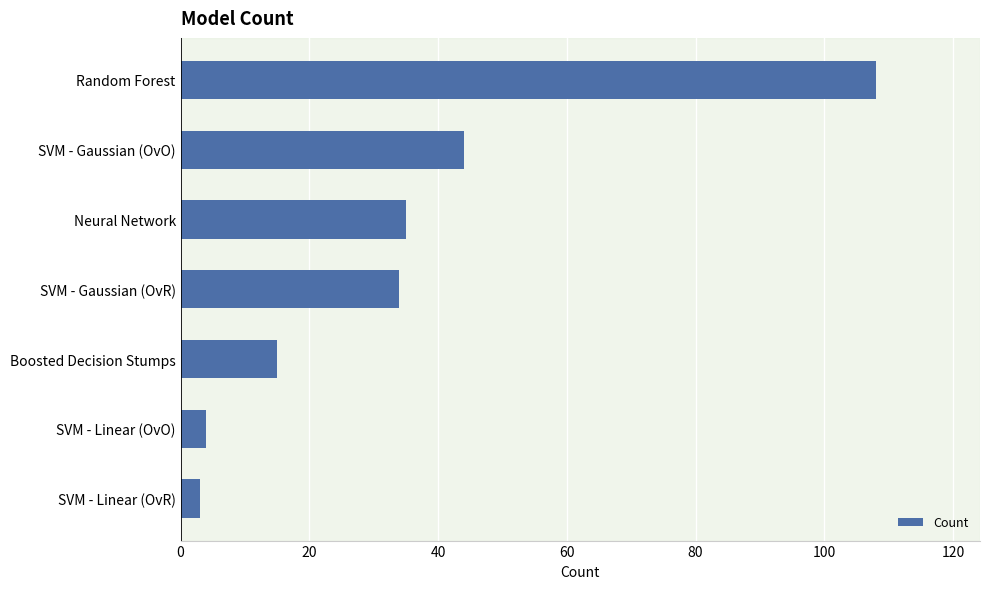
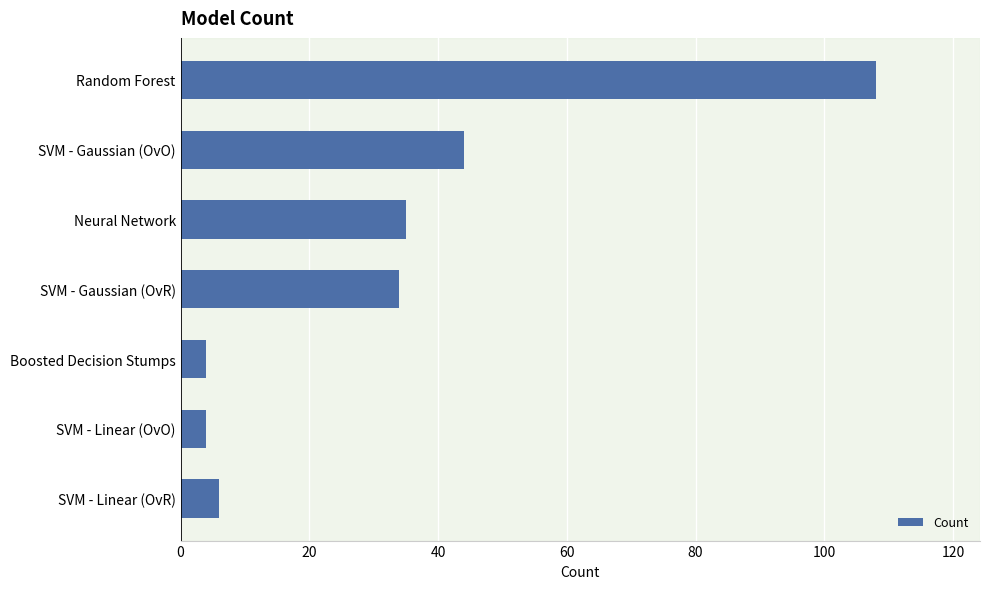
Boosted Decision Stumps: 15 -> 4
SVM - Linear (OvR): 3 -> 6
